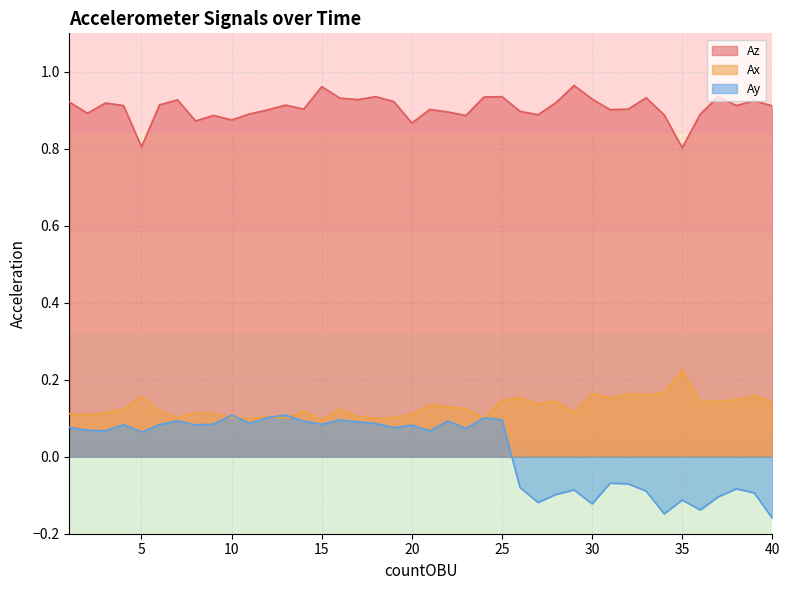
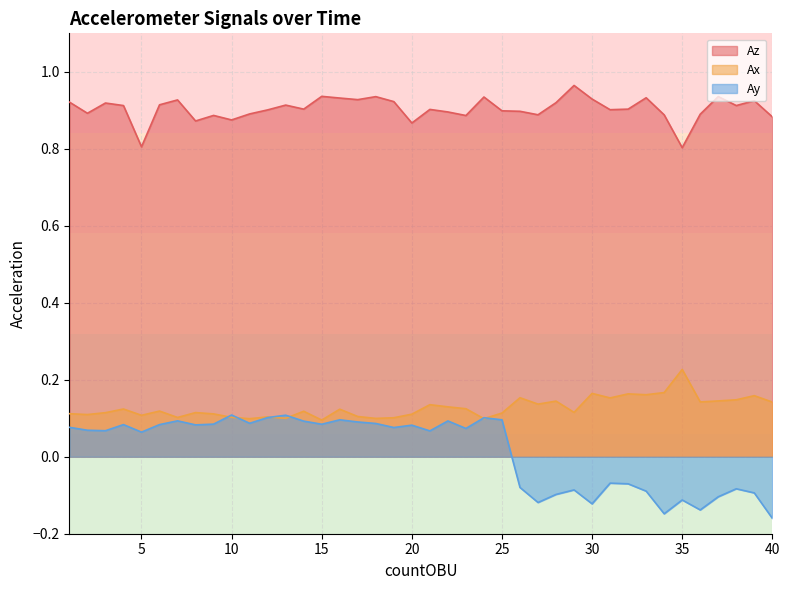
Ax, 5: 0.16 -> 0.11
Az, 15: 0.96 -> 0.94
Az, 25: 0.94 -> 0.90
Ax, 25: 0.15 -> 0.11
Az, 40: 0.91 -> 0.88
